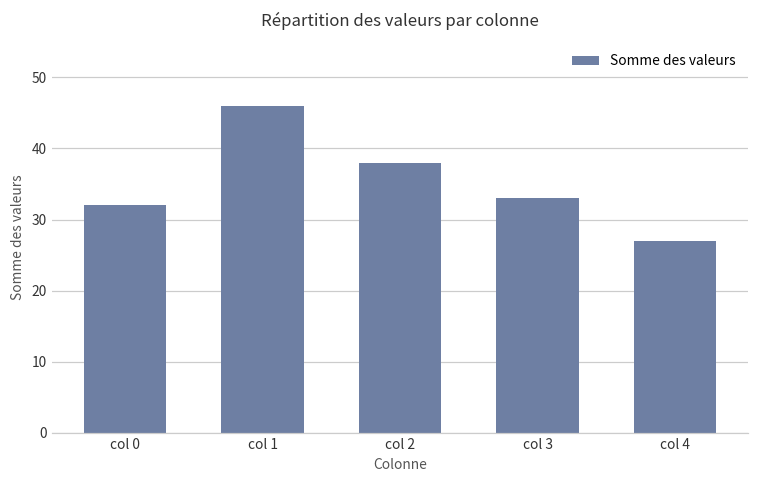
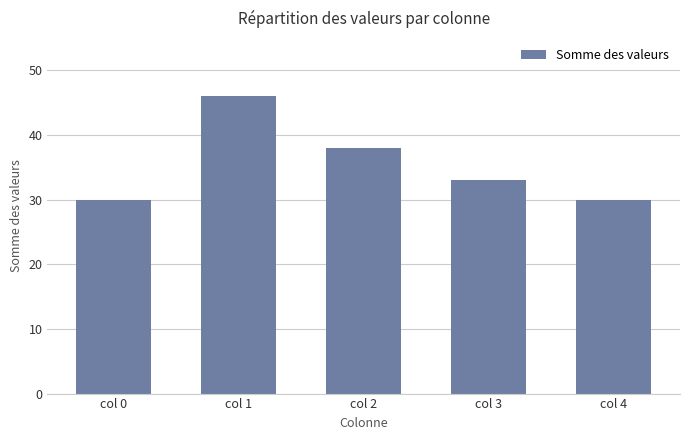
col 0: 32 -> 30
col 4: 27 -> 30
